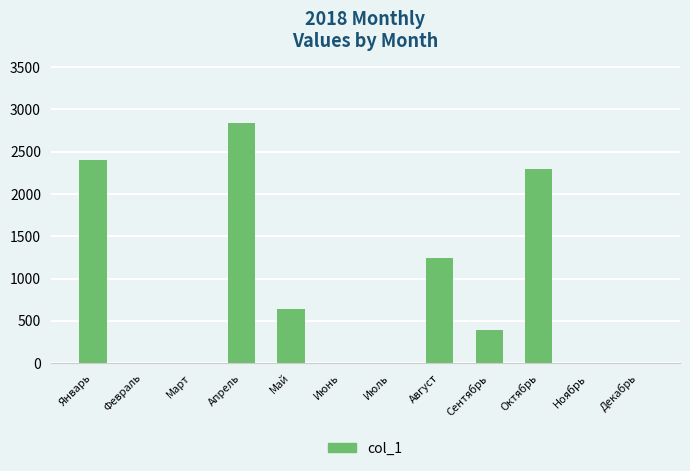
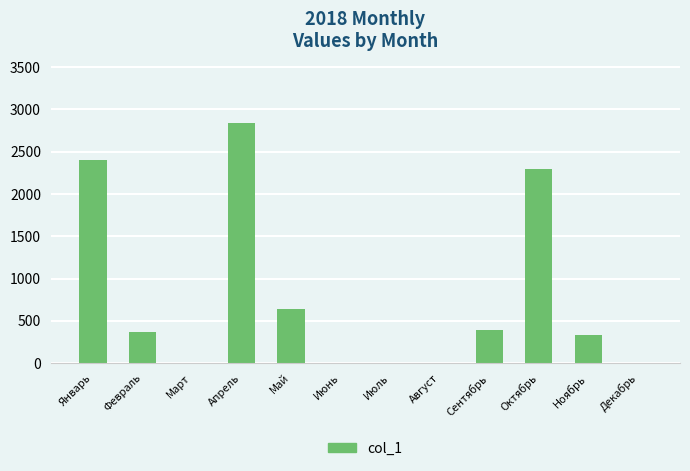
Февраль: 0 -> 400
Август: 1200 -> 0
Ноябрь: 0 -> 300
